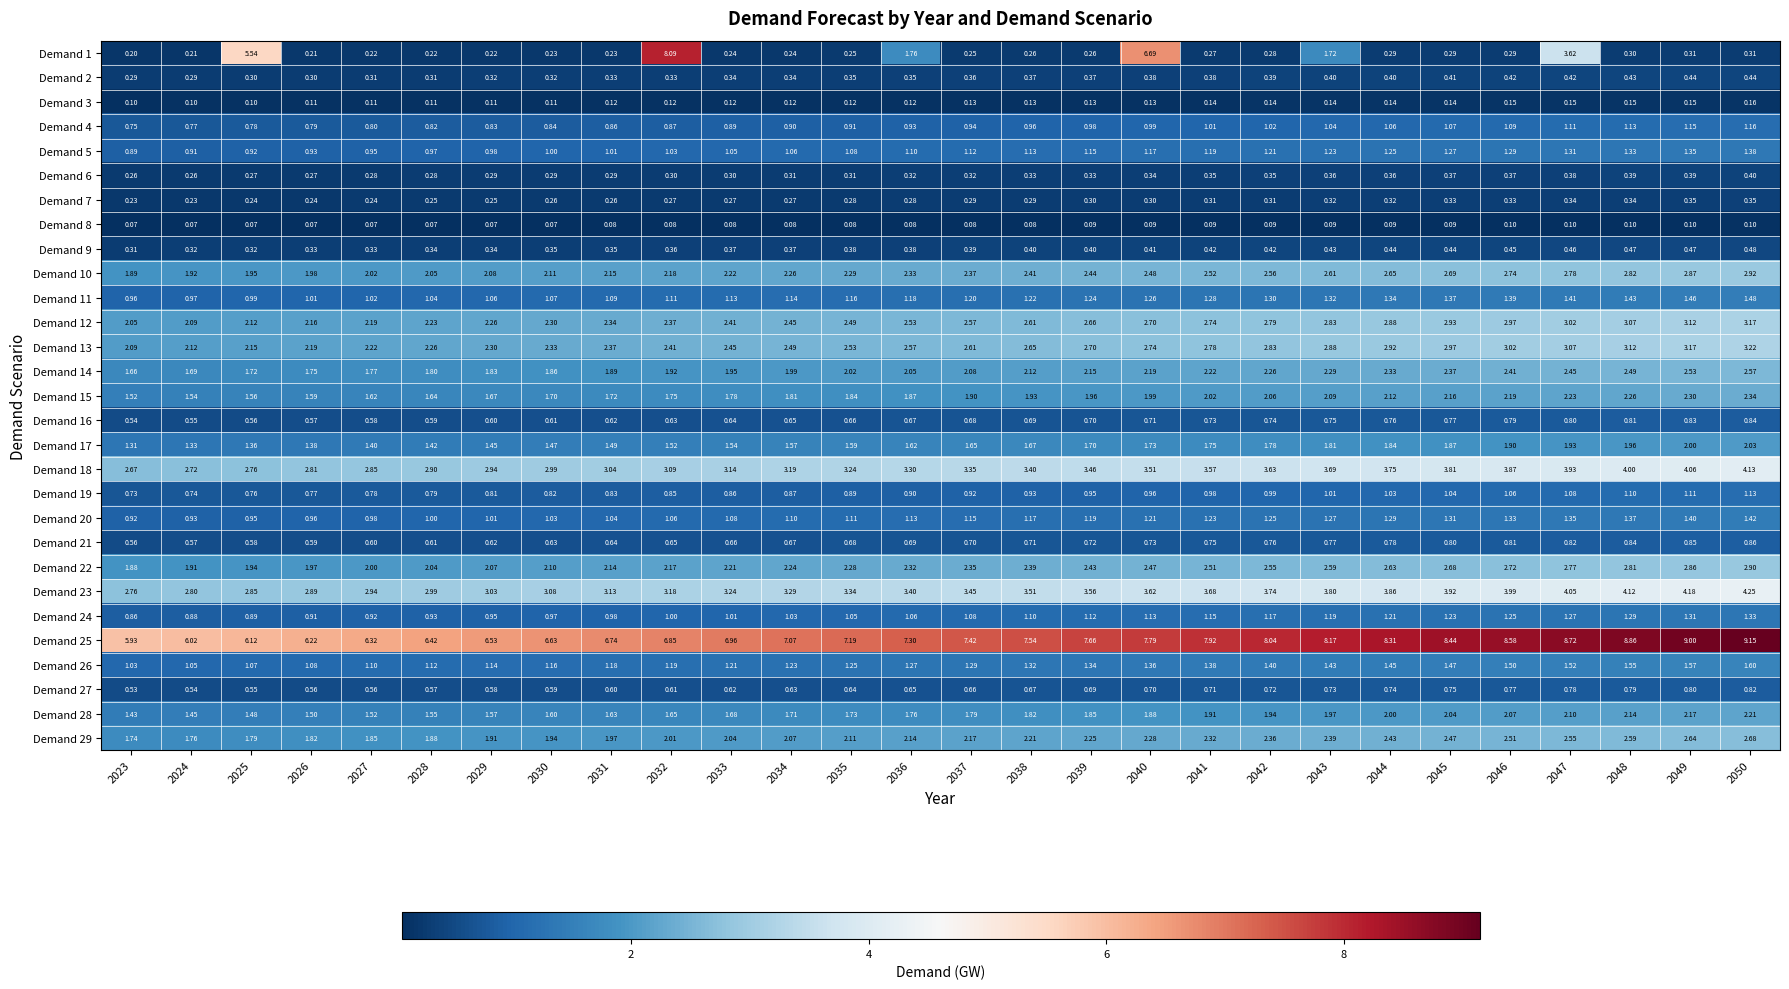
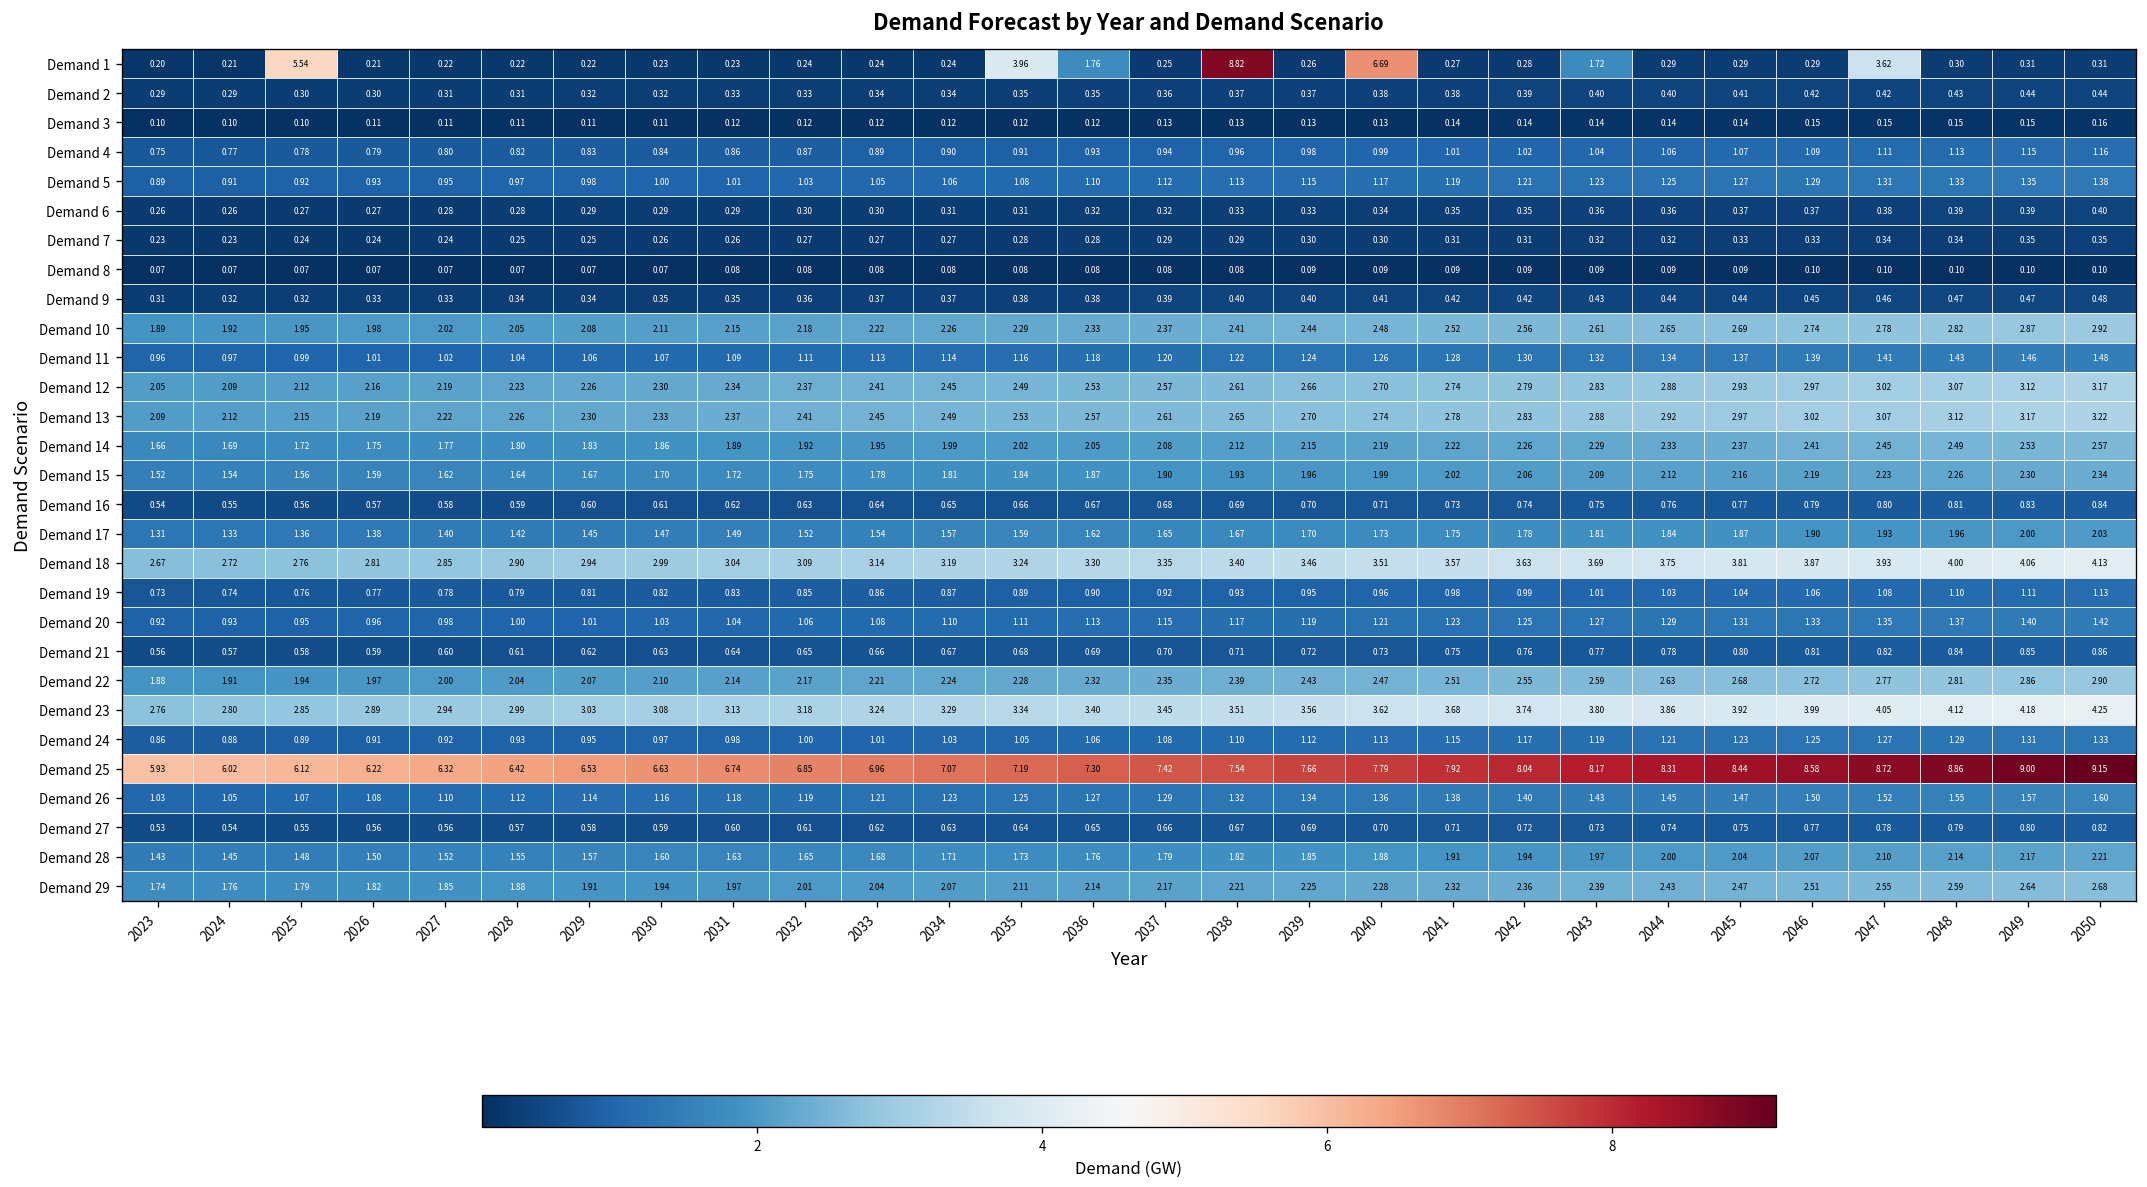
Demand 1, 2032: 8.09 -> 0.24
Demand 1, 2035: 0.25 -> 3.96
Demand 1, 2038: 0.26 -> 8.82
